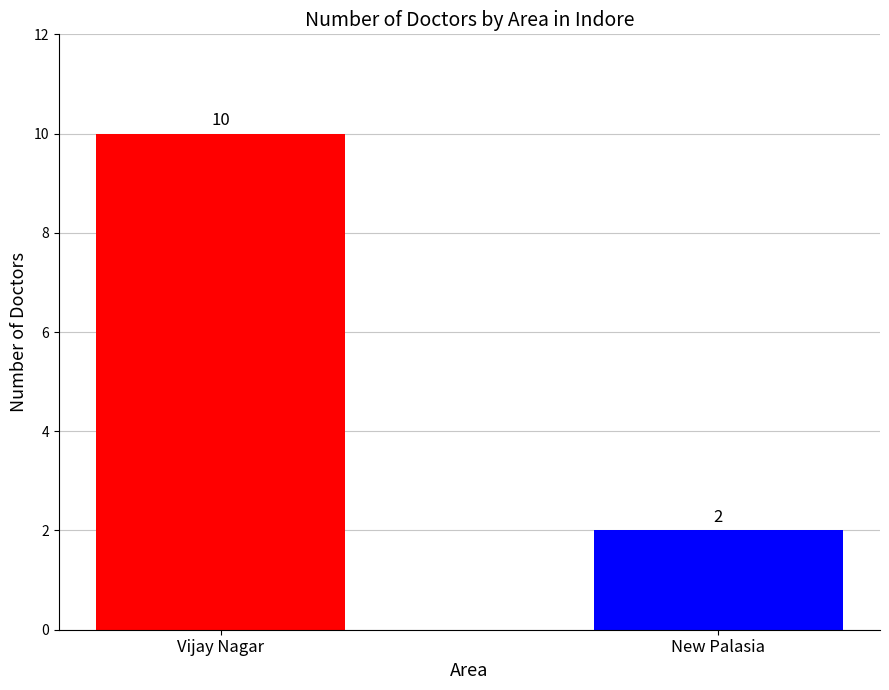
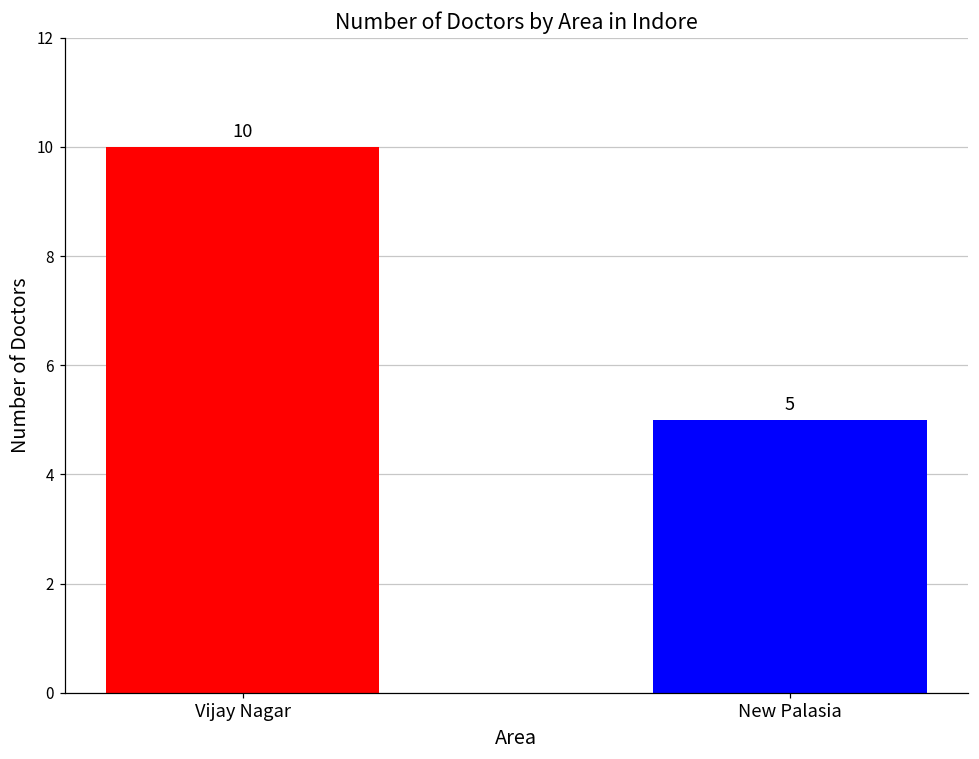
New Palasia: 2 -> 5
